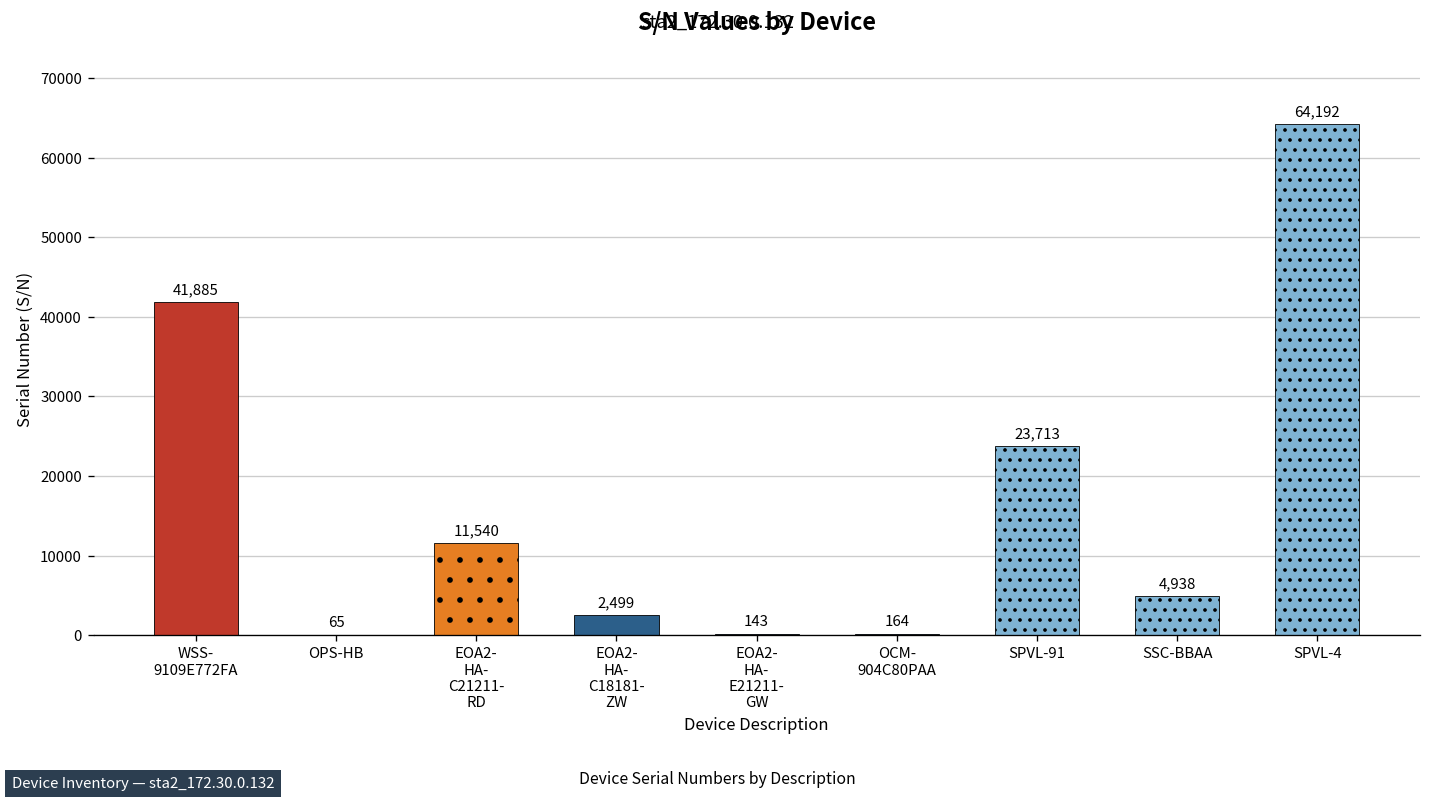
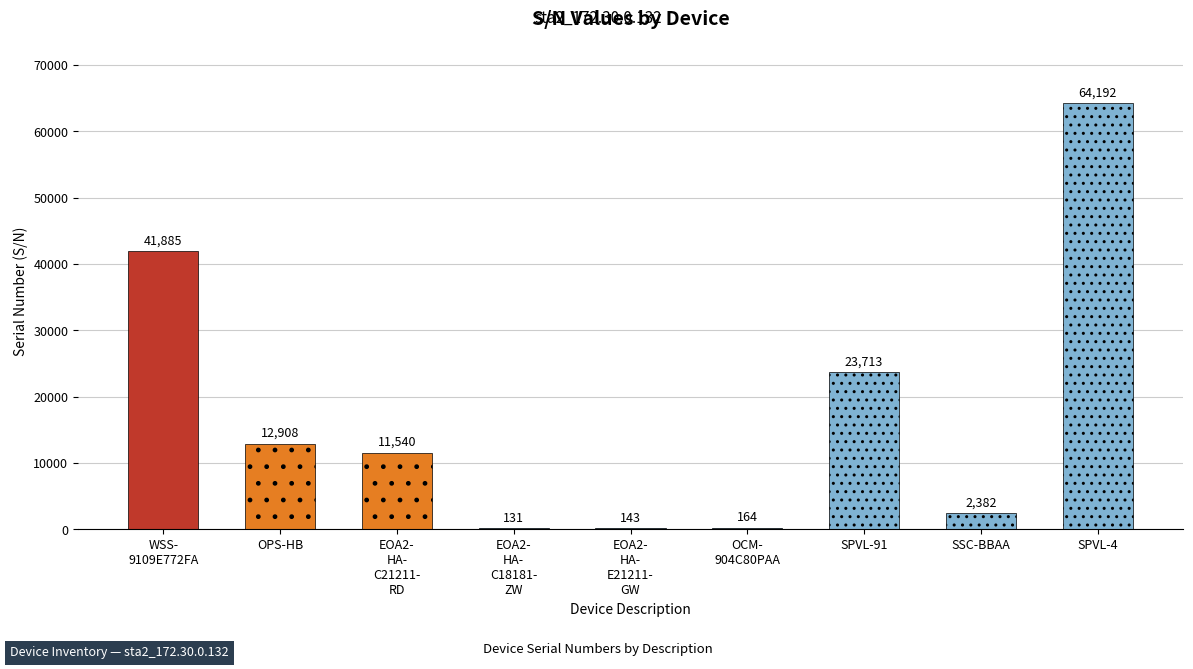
OPS-HB: 65 -> 12,908
EOA2- HA- C18181- ZW: 2,499 -> 131
SSC-BBAA: 4,938 -> 2,382
